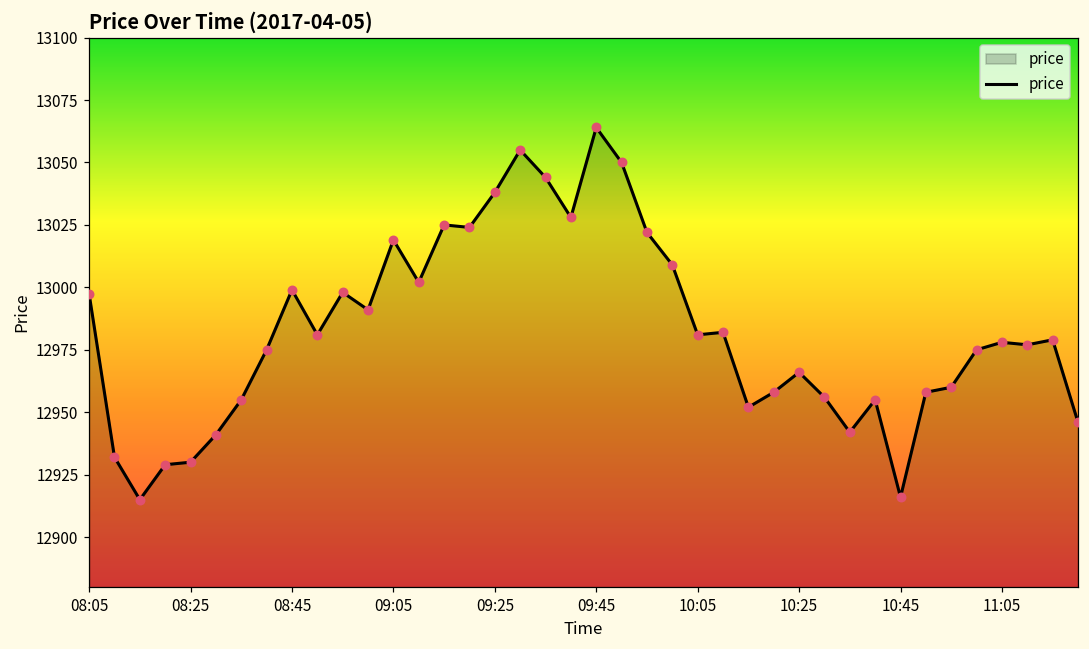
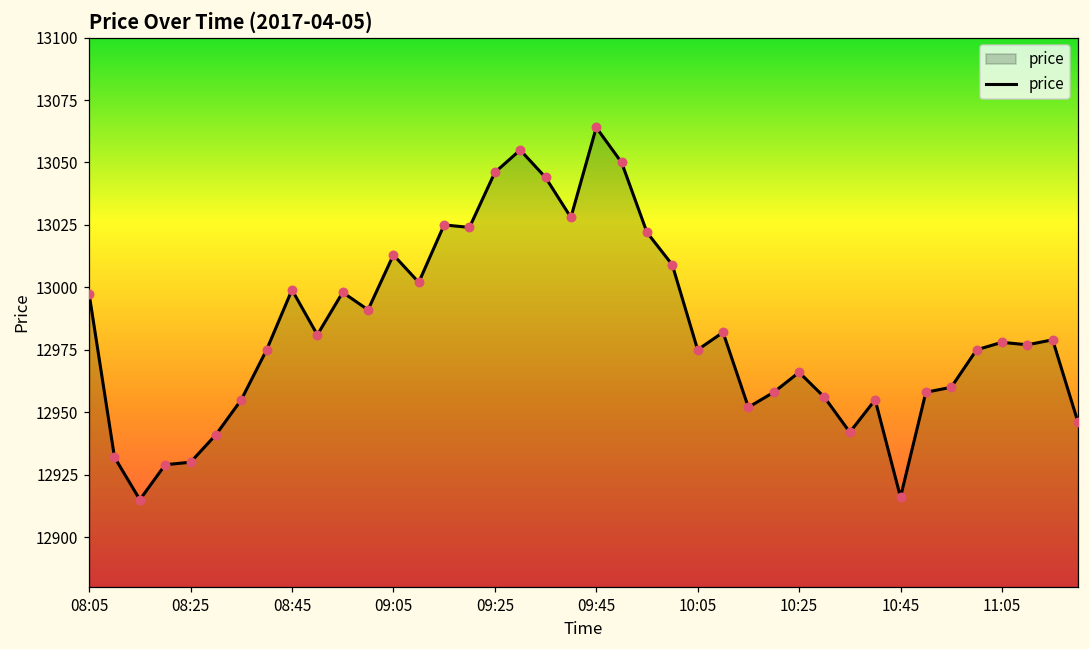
09:05: 13019 -> 13013
09:25: 13038 -> 13046
10:05: 12981 -> 12975
